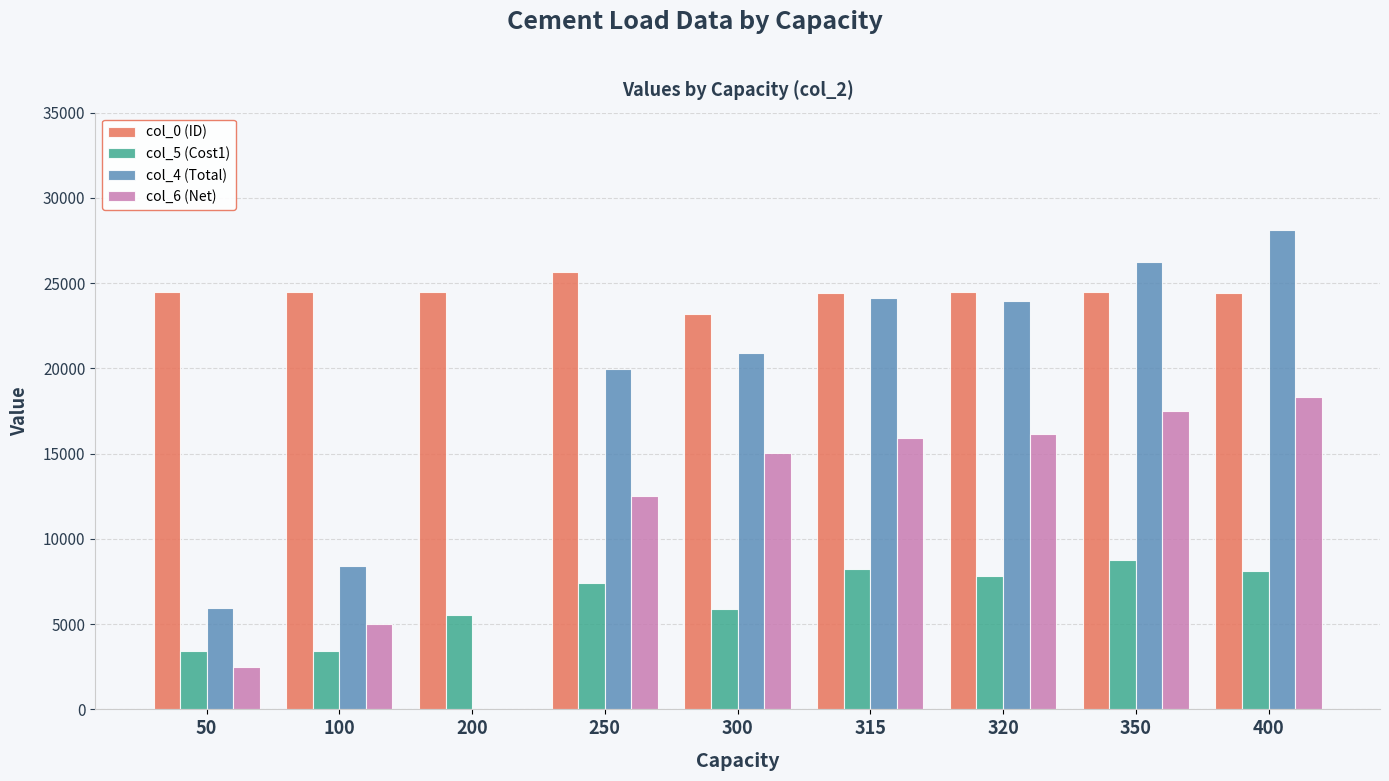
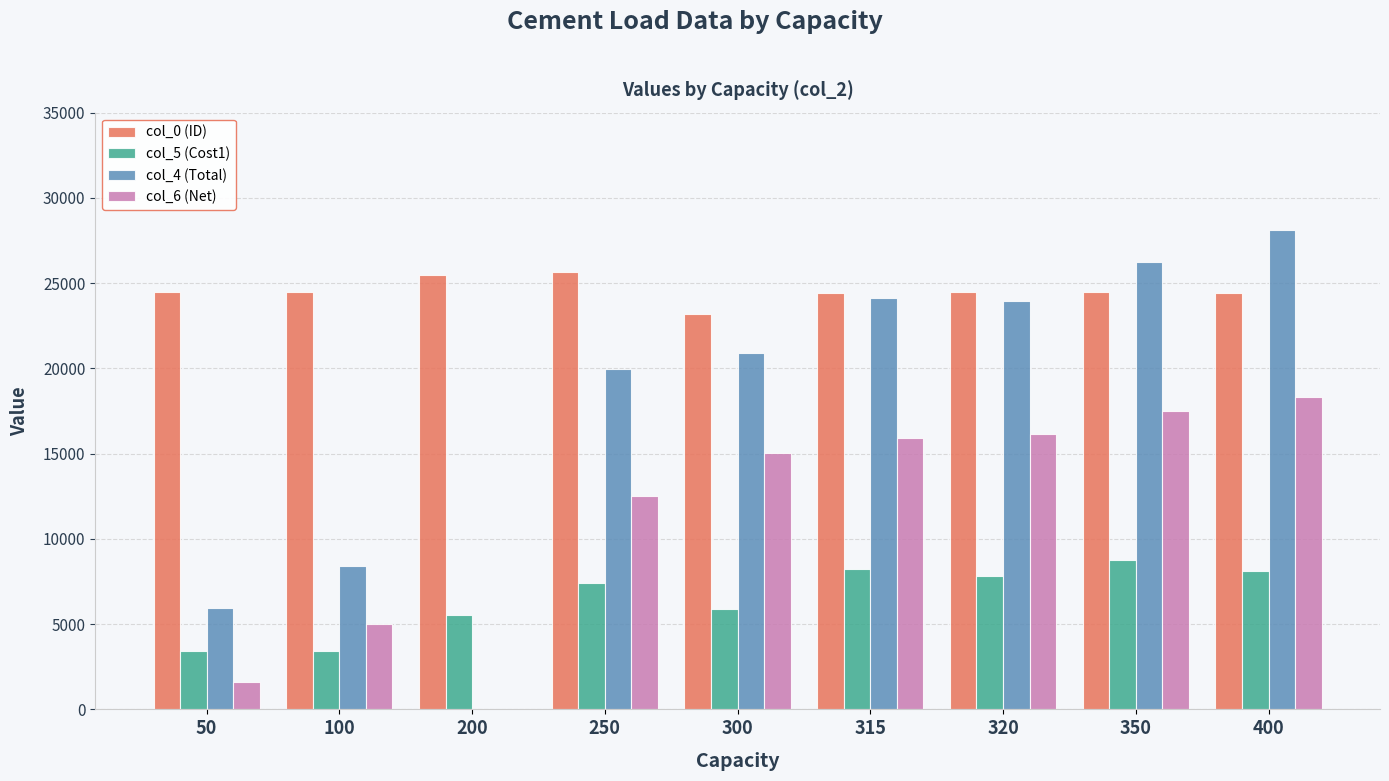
col_6 (Net), 50: 2500 -> 1600
col_0 (ID), 200: 24500 -> 25500
